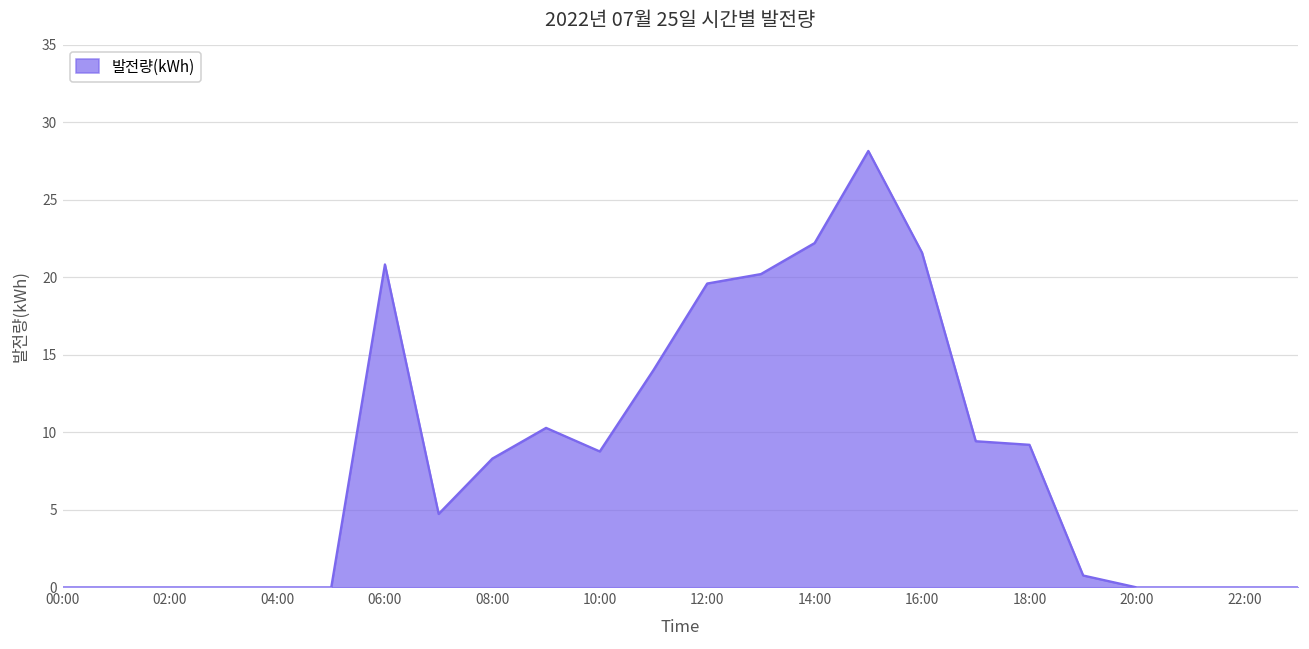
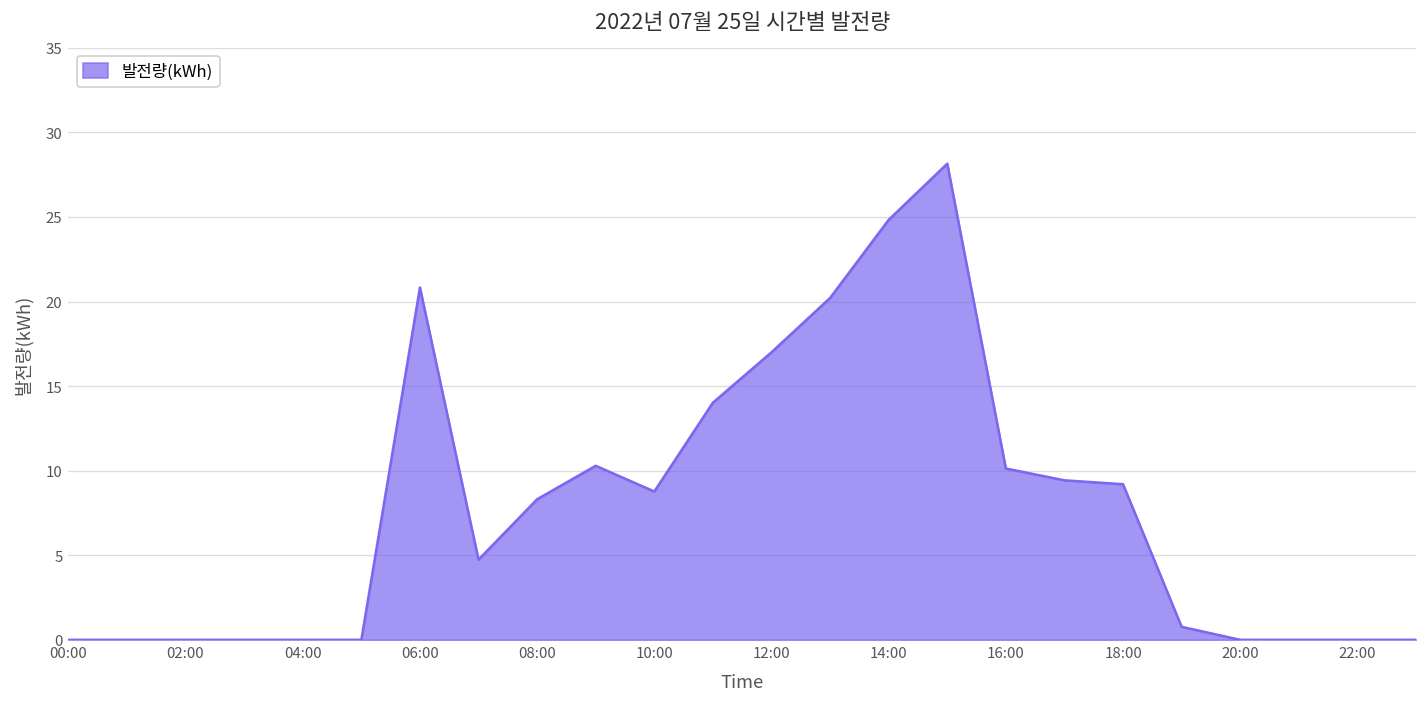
12:00: 19.6 -> 17.0
14:00: 22.2 -> 24.8
16:00: 21.6 -> 10.1
